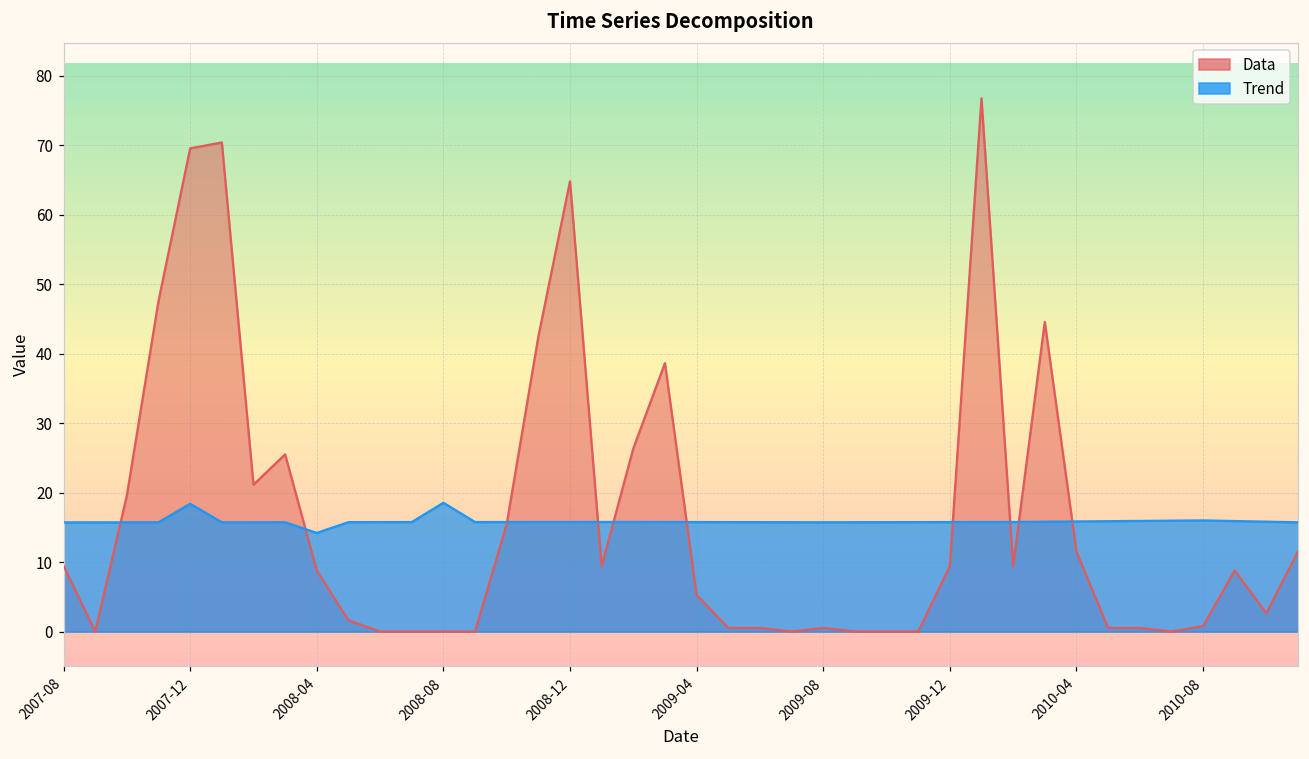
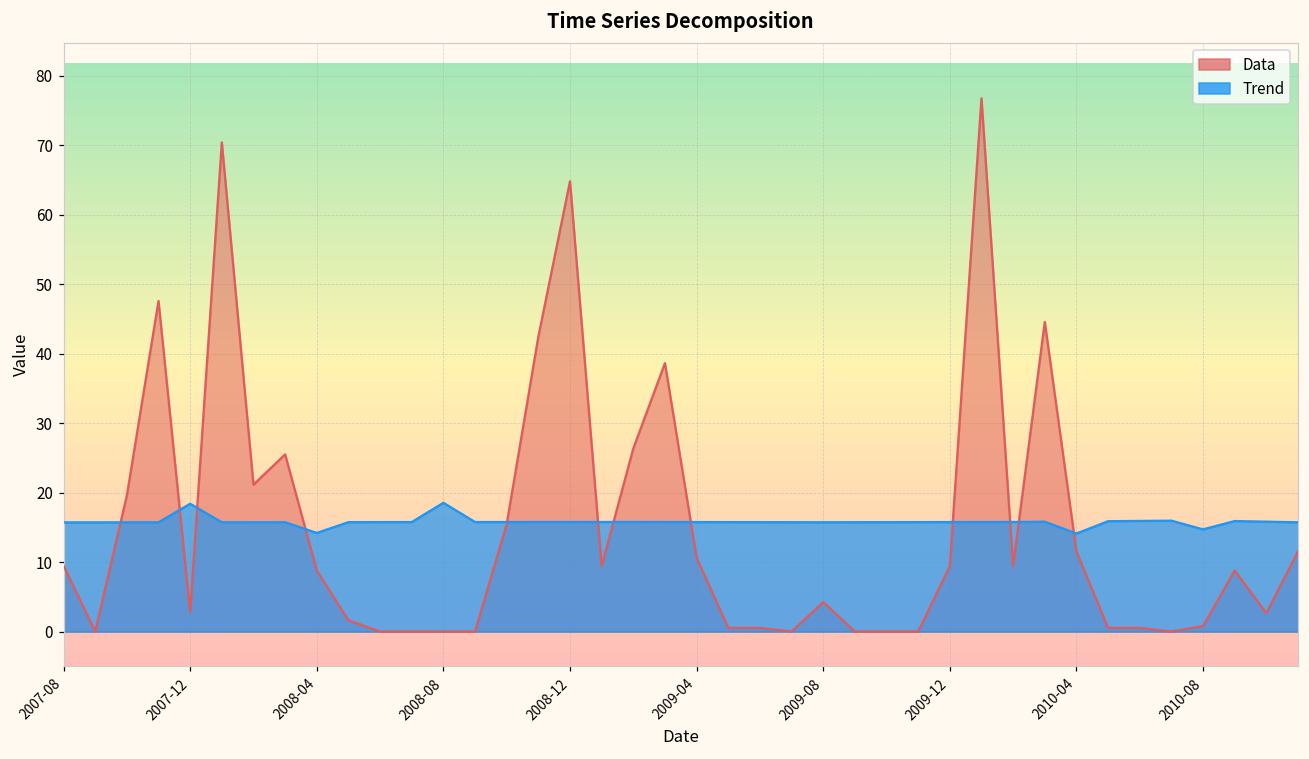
Data, 2007-12: 70 -> 3
Data, 2009-04: 5 -> 11
Data, 2009-08: 1 -> 4
Trend, 2010-04: 16 -> 14
Trend, 2010-08: 16 -> 15
